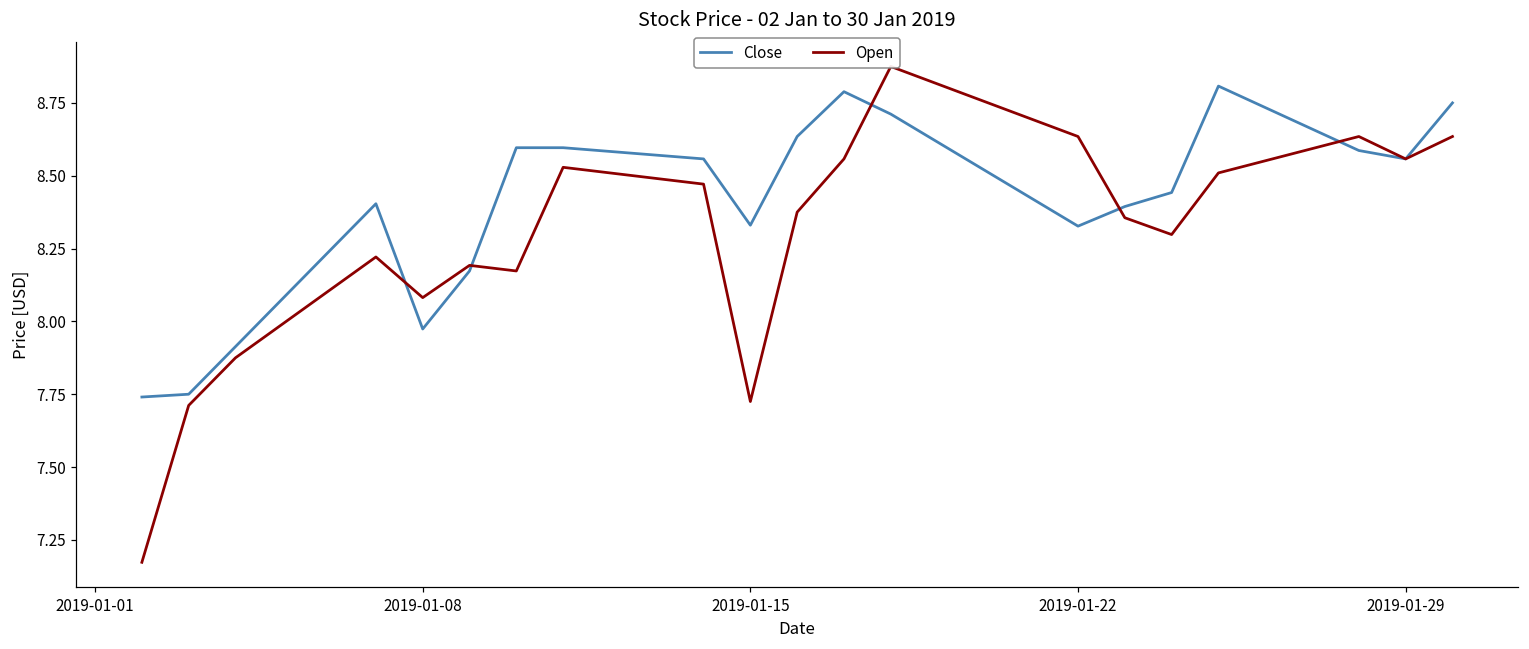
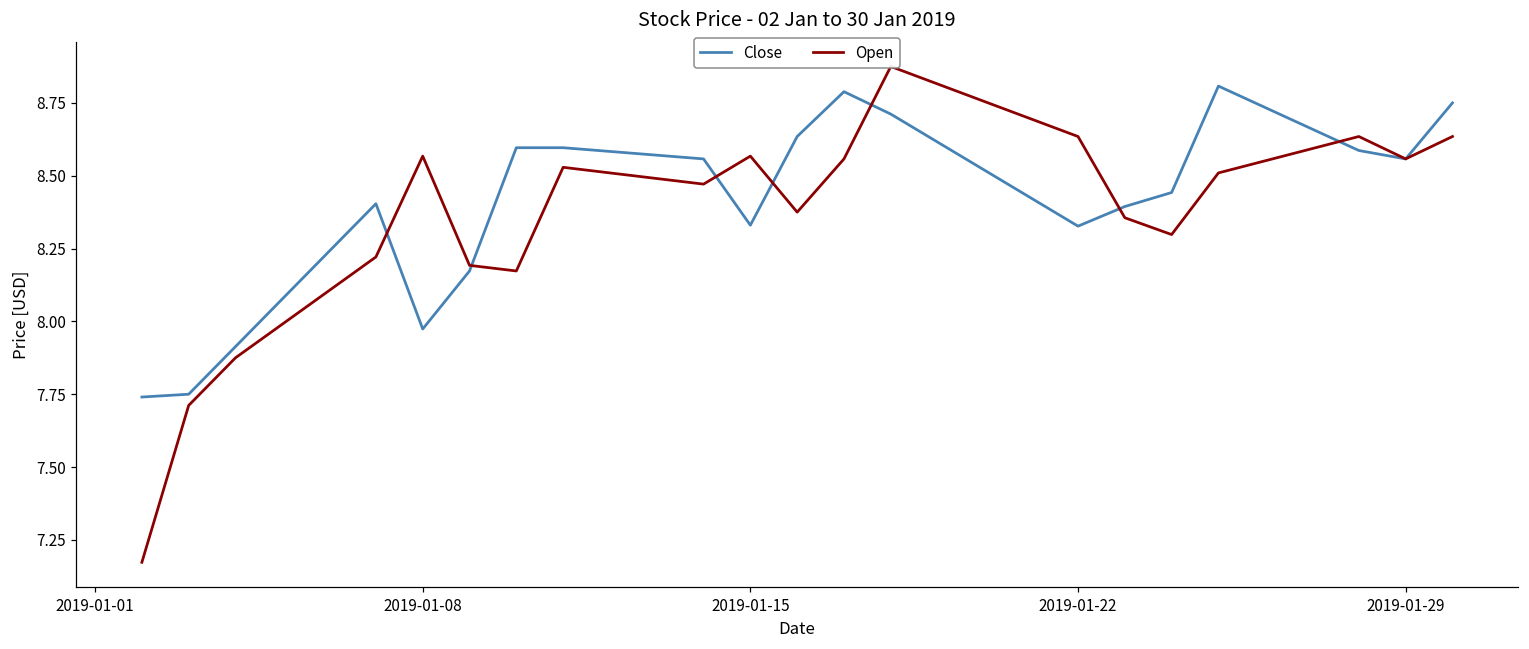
Open, 2019-01-08: 8.08 -> 8.57
Open, 2019-01-15: 7.72 -> 8.57
